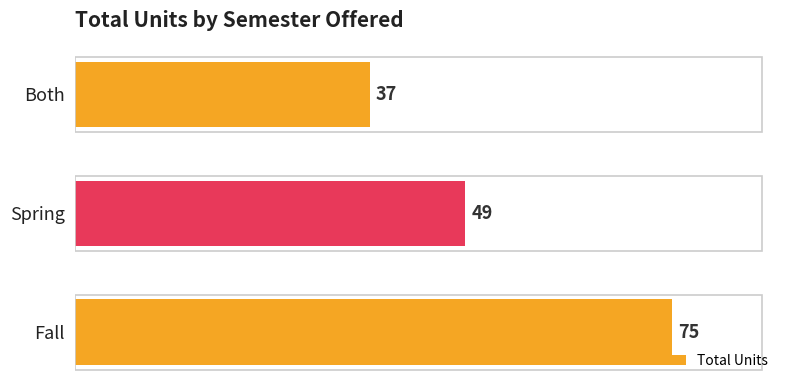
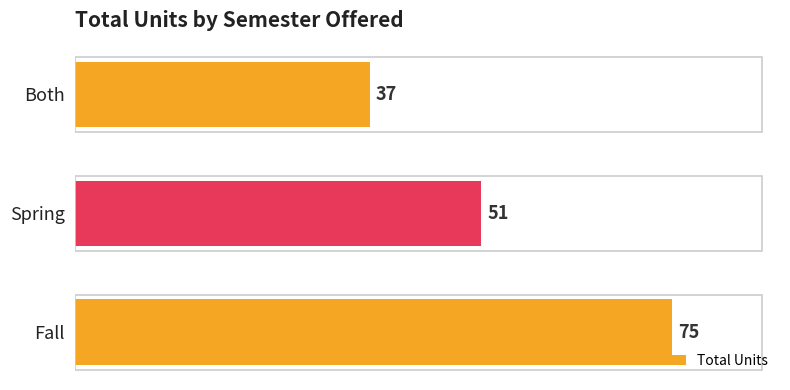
Spring: 49 -> 51
